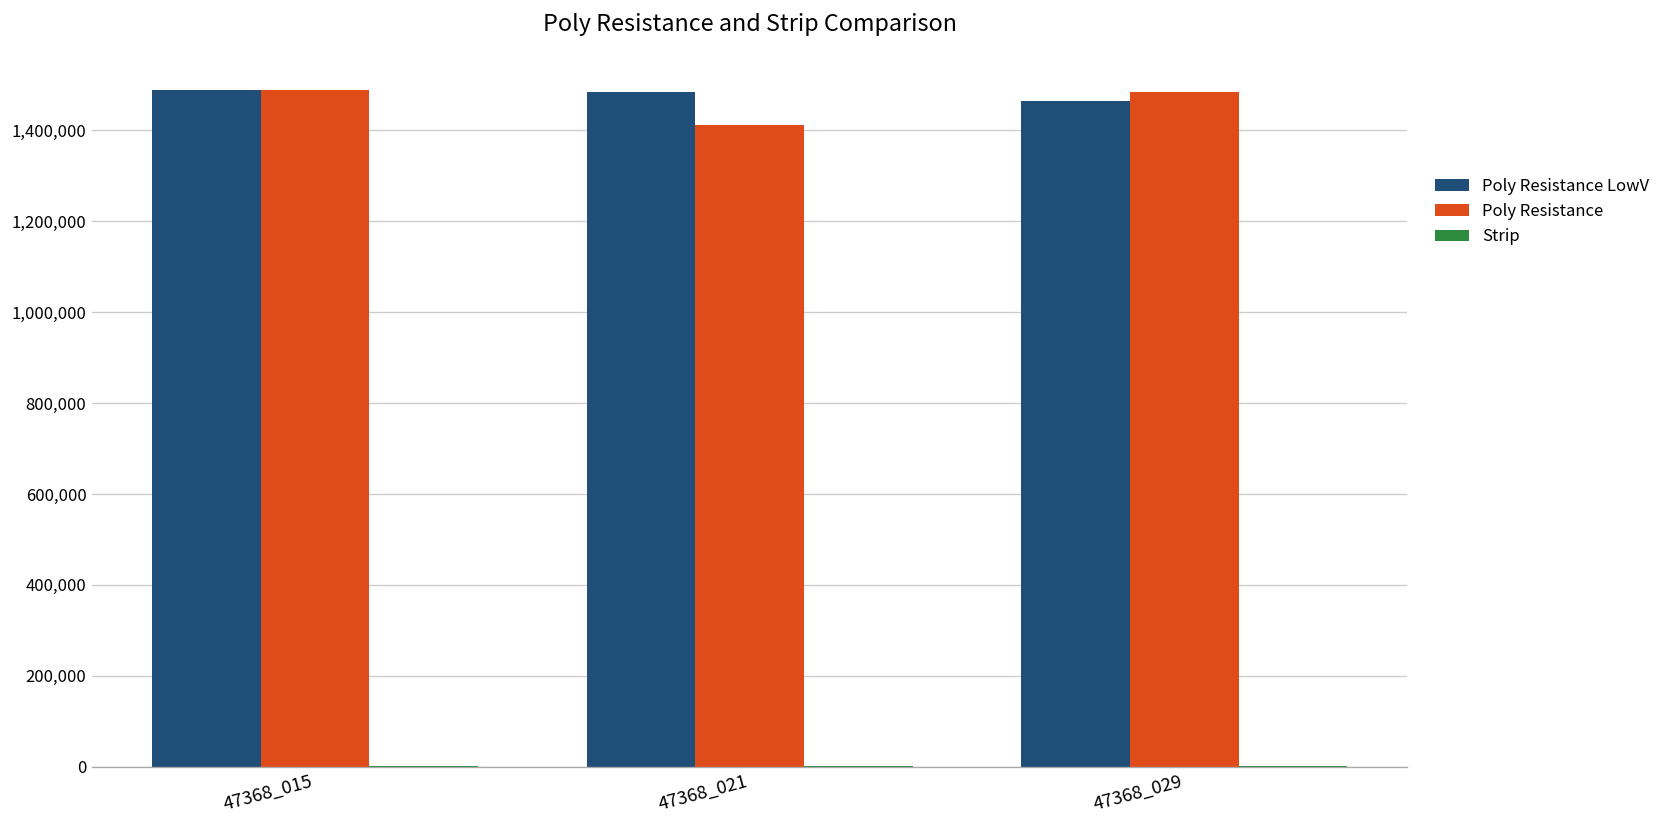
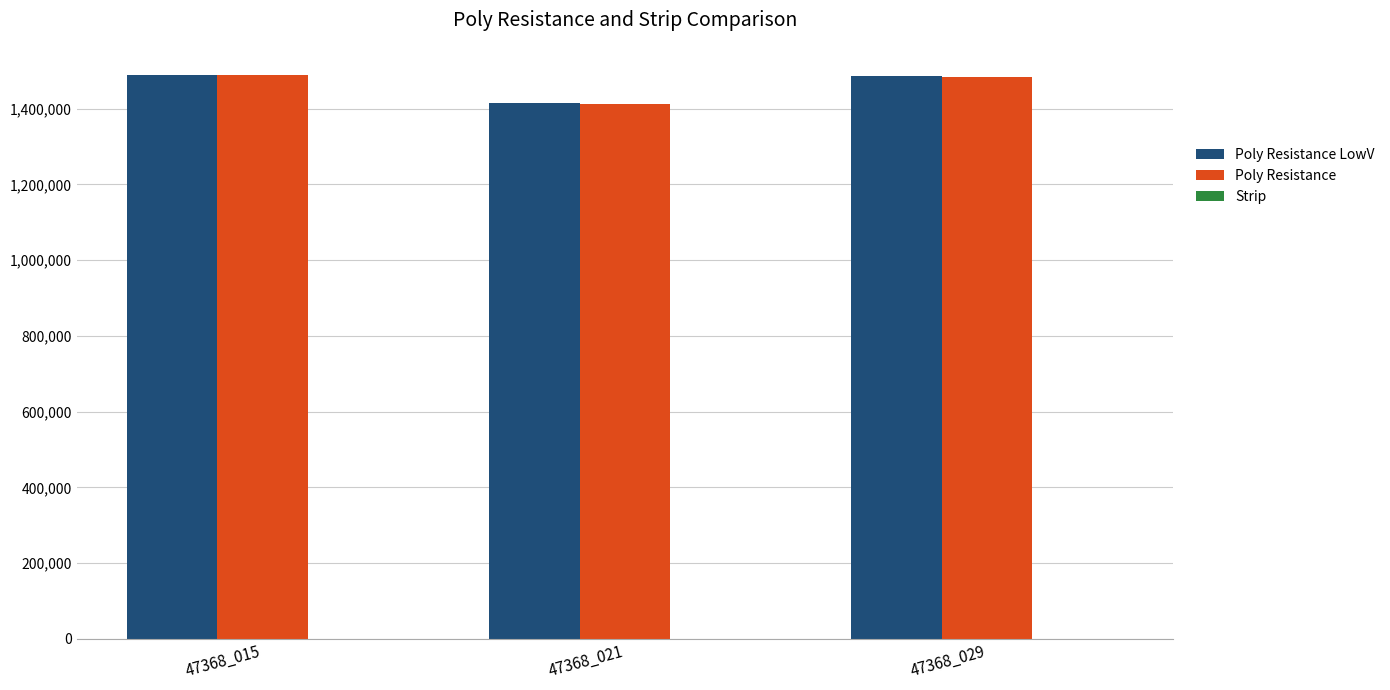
Poly Resistance LowV, 47368_021: 1,490,000 -> 1,420,000
Poly Resistance LowV, 47368_029: 1,460,000 -> 1,490,000
